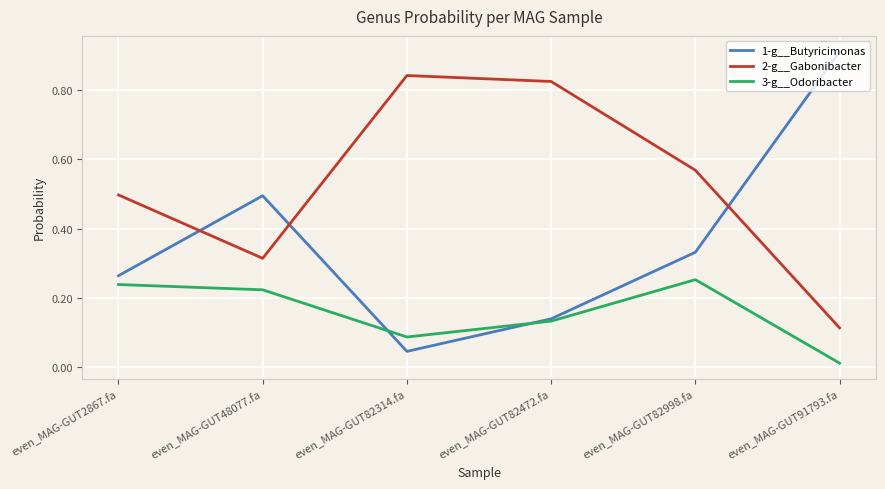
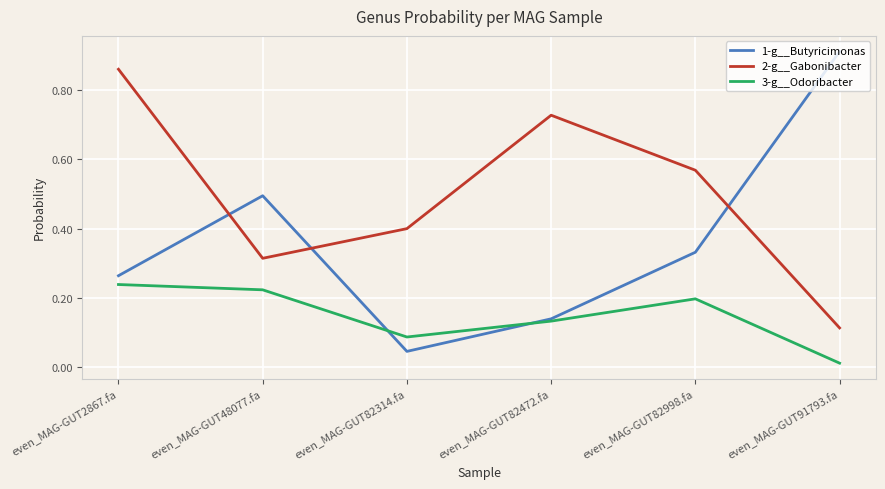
2-g__Gabonibacter, even_MAG-GUT2867.fa: 0.50 -> 0.86
2-g__Gabonibacter, even_MAG-GUT82314.fa: 0.84 -> 0.40
2-g__Gabonibacter, even_MAG-GUT82472.fa: 0.83 -> 0.73
3-g__Odoribacter, even_MAG-GUT82998.fa: 0.25 -> 0.20
